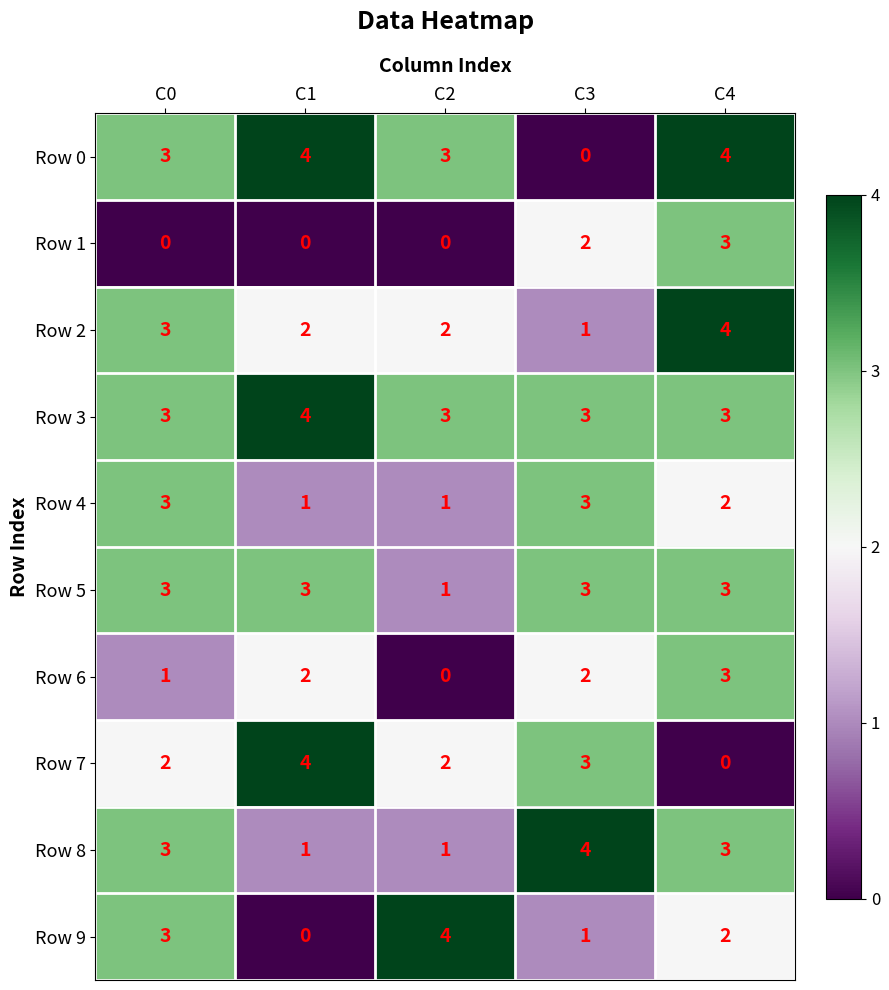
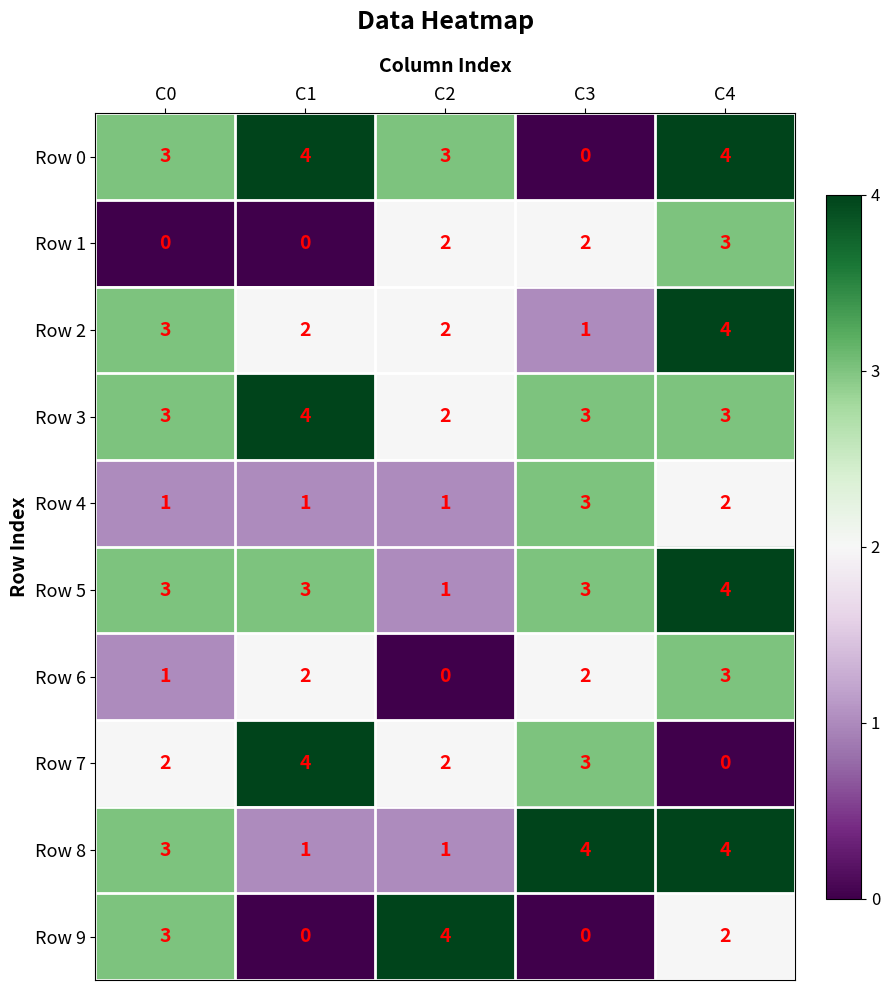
Row 1, C2: 0 -> 2
Row 3, C2: 3 -> 2
Row 4, C0: 3 -> 1
Row 5, C4: 3 -> 4
Row 8, C4: 3 -> 4
Row 9, C3: 1 -> 0
